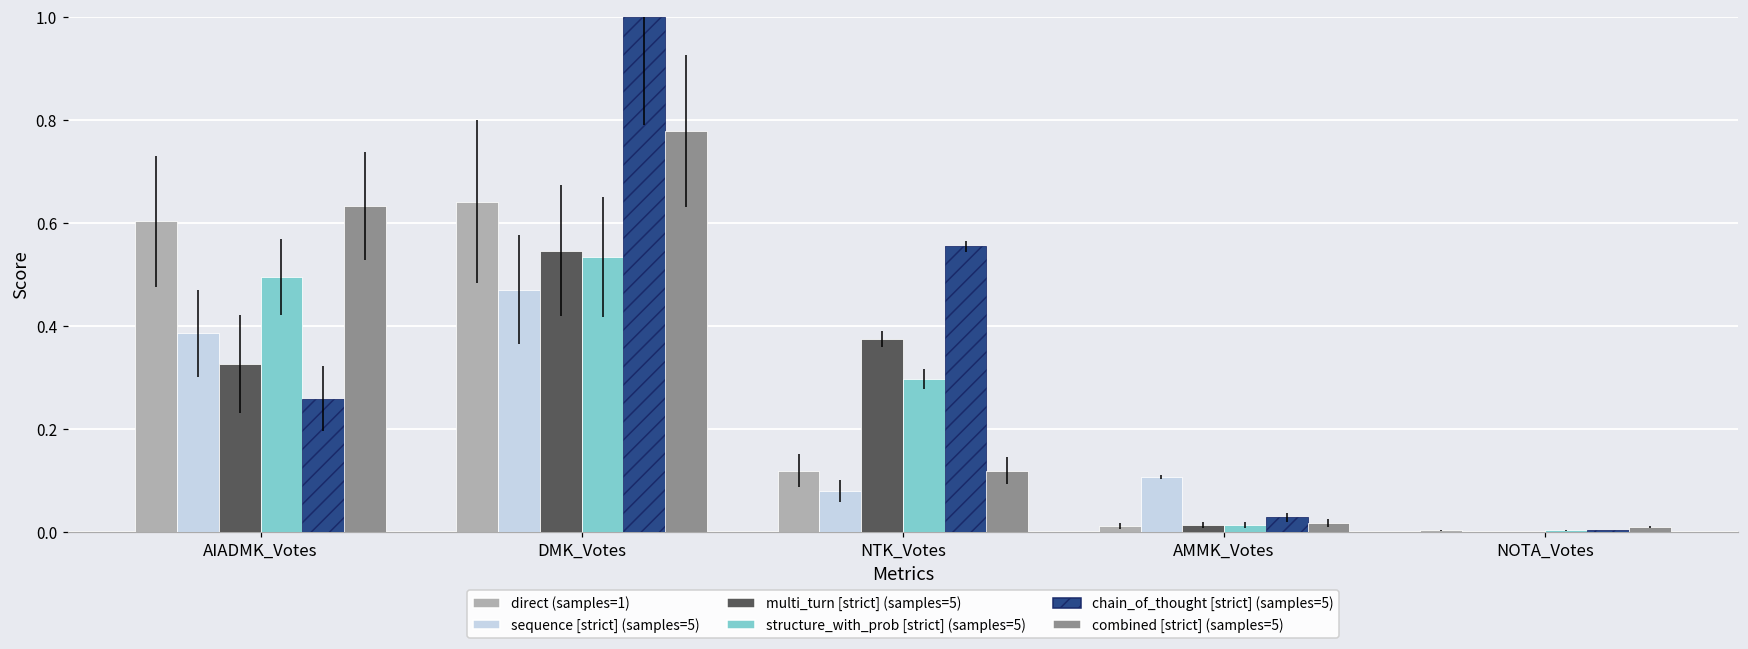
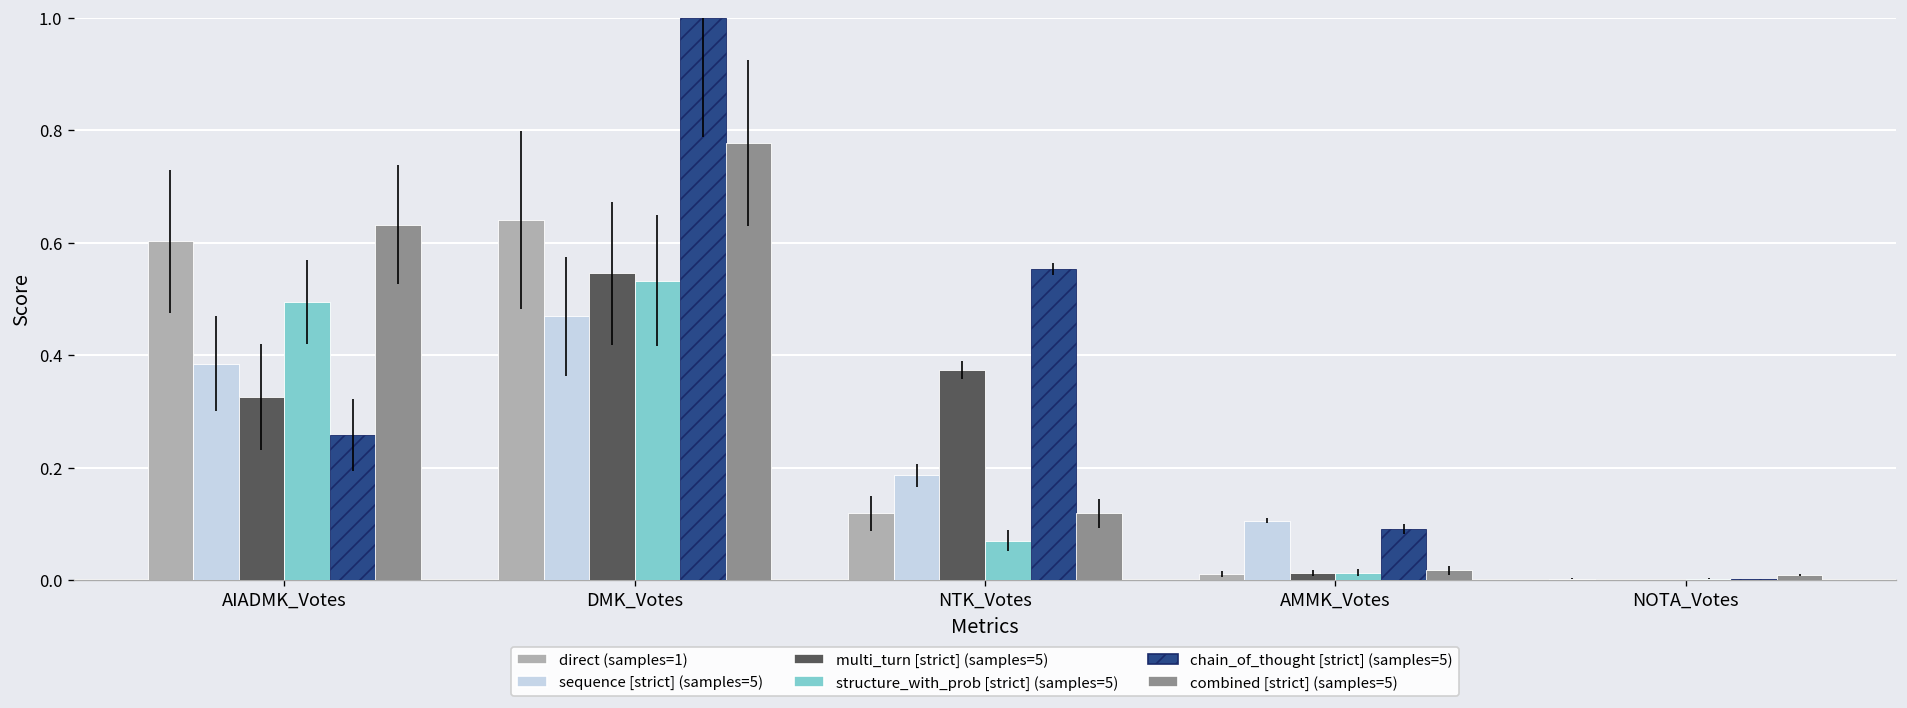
sequence [strict] (samples=5), NTK_Votes: 0.08 -> 0.19
structure_with_prob [strict] (samples=5), NTK_Votes: 0.30 -> 0.07
chain_of_thought [strict] (samples=5), AMMK_Votes: 0.03 -> 0.09
